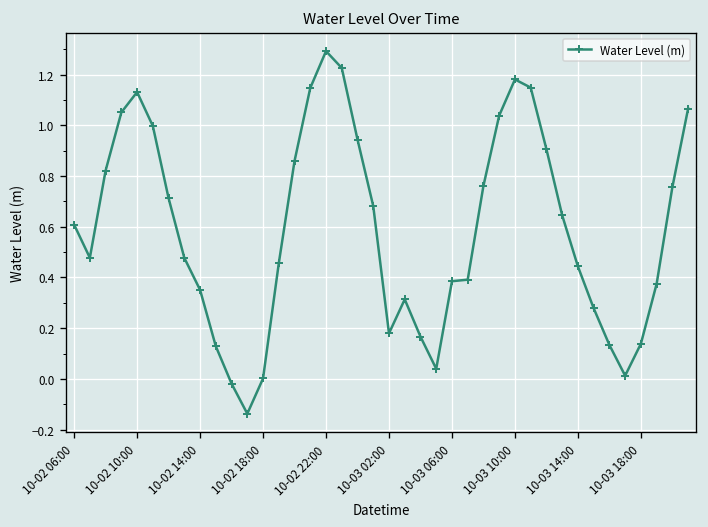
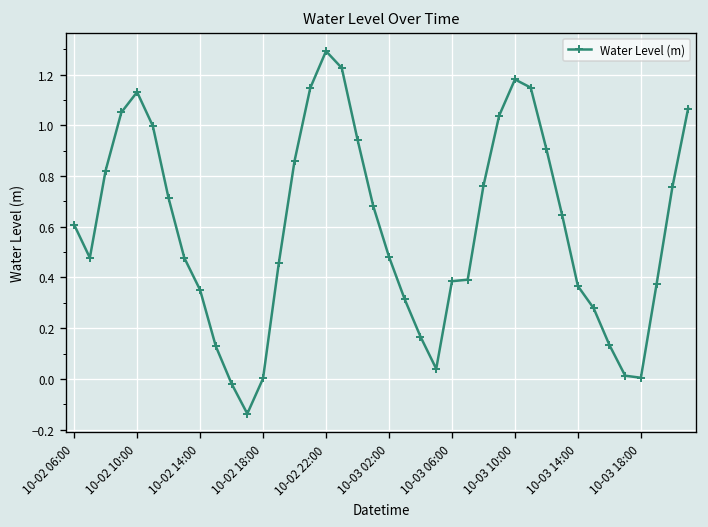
10-03 02:00: 0.18 -> 0.48
10-03 14:00: 0.44 -> 0.37
10-03 18:00: 0.14 -> 0.00
